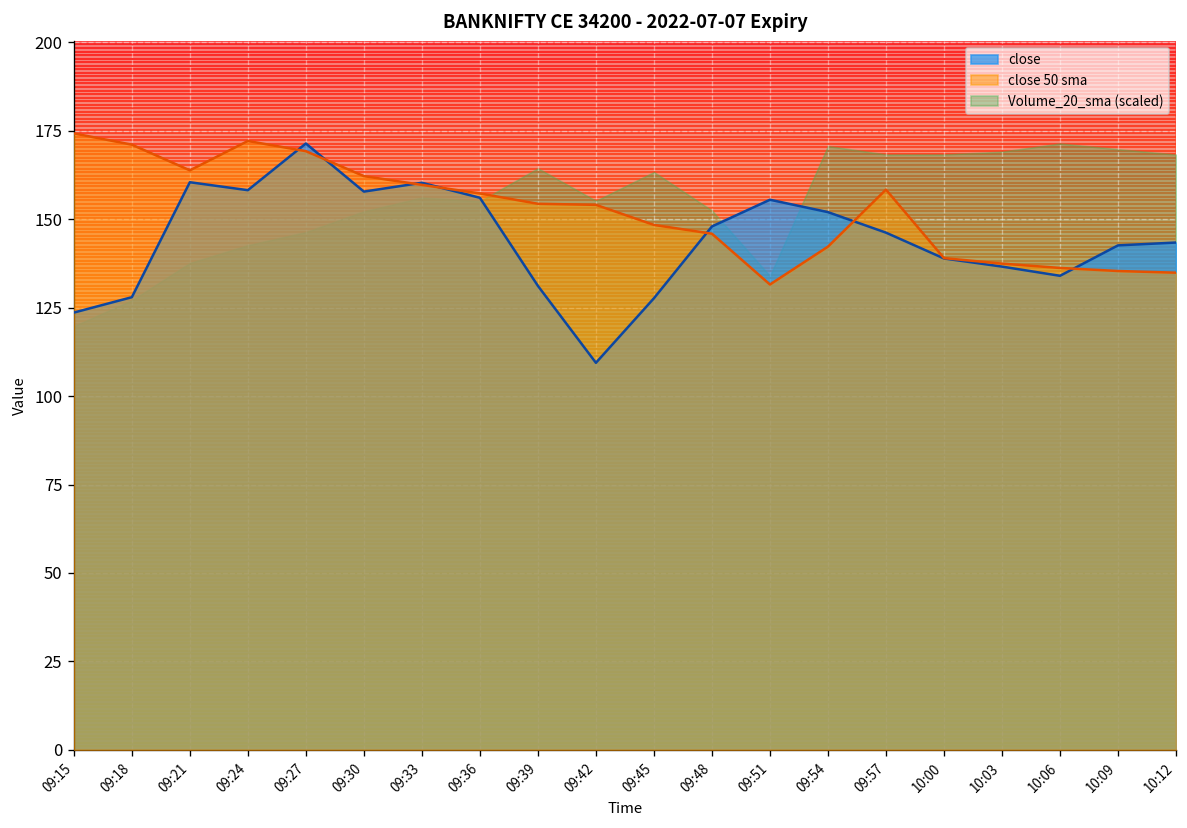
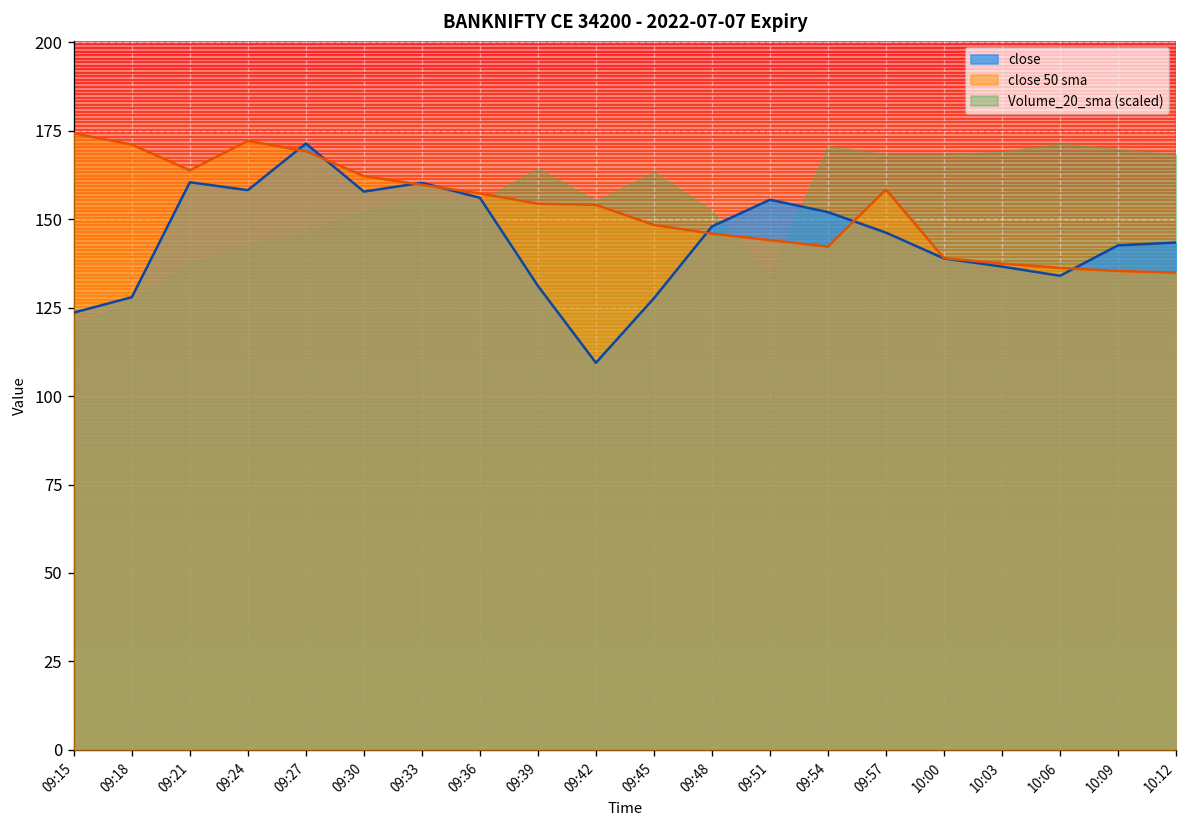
close 50 sma, 09:51: 132 -> 144
